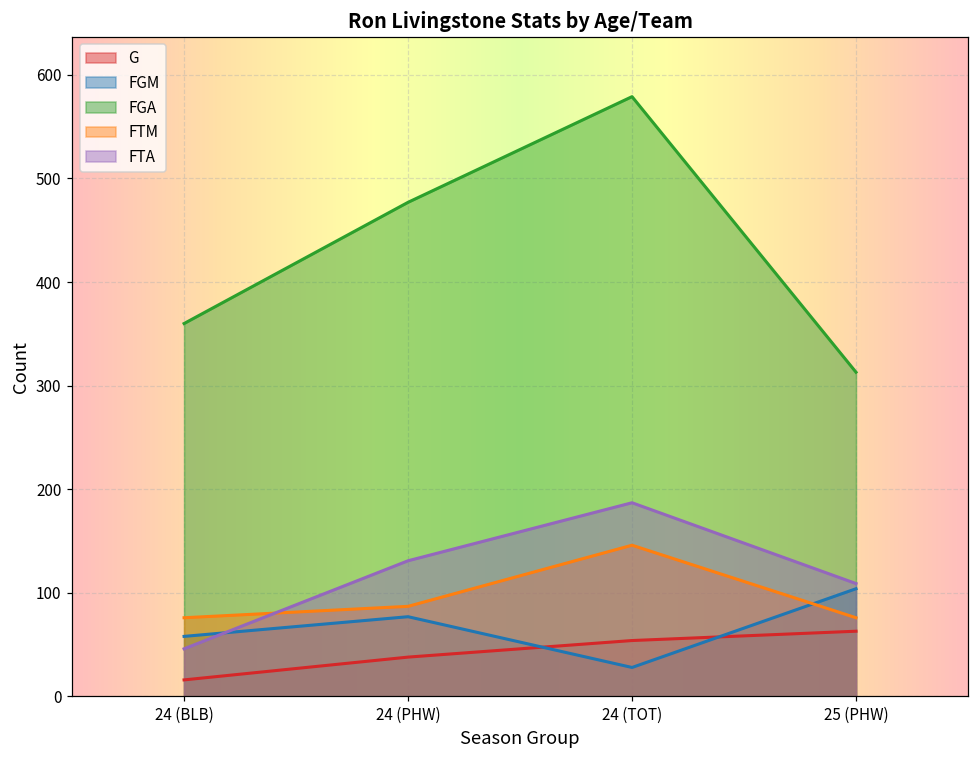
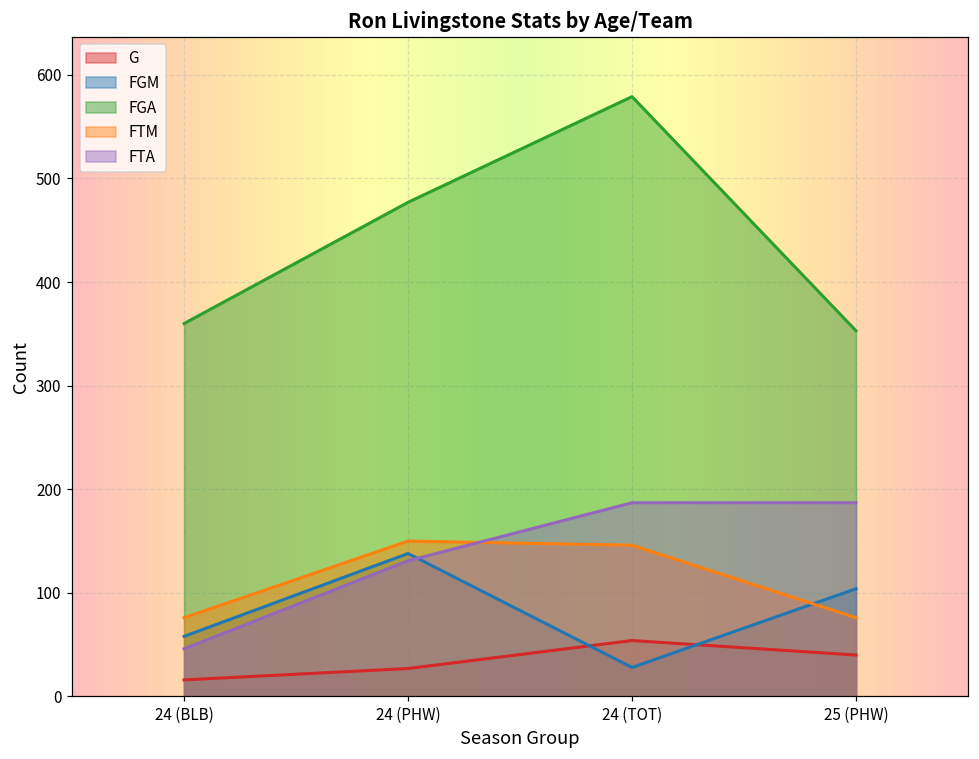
G, 24 (PHW): 40 -> 30
FGM, 24 (PHW): 80 -> 140
FTM, 24 (PHW): 90 -> 150
G, 25 (PHW): 60 -> 40
FGA, 25 (PHW): 310 -> 350
FTA, 25 (PHW): 110 -> 190
